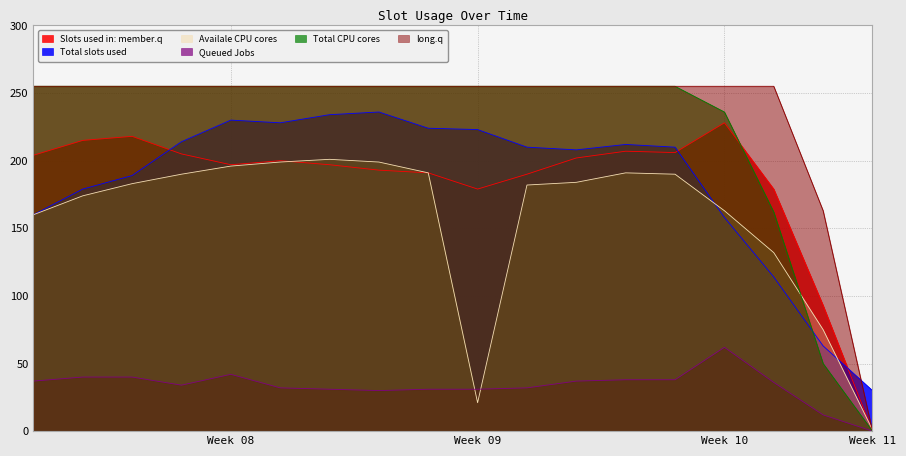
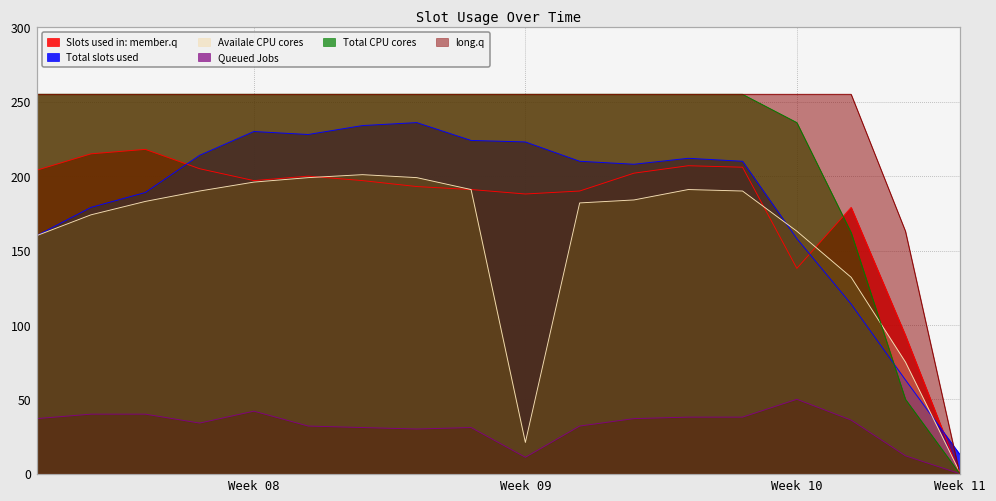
Slots used in: member.q, Week 09: 179 -> 188
Queued Jobs, Week 09: 31 -> 11
Slots used in: member.q, Week 10: 228 -> 138
Queued Jobs, Week 10: 62 -> 50
Total slots used, Week 11: 30 -> 13
